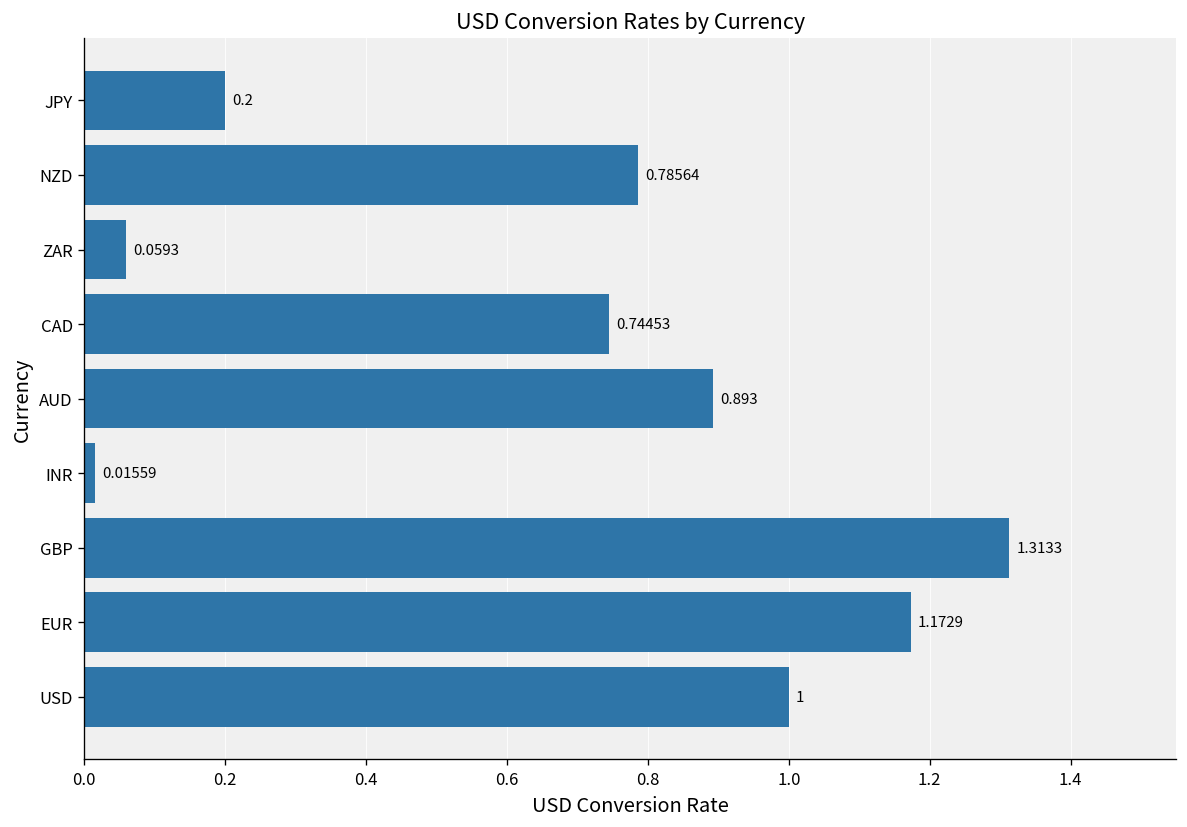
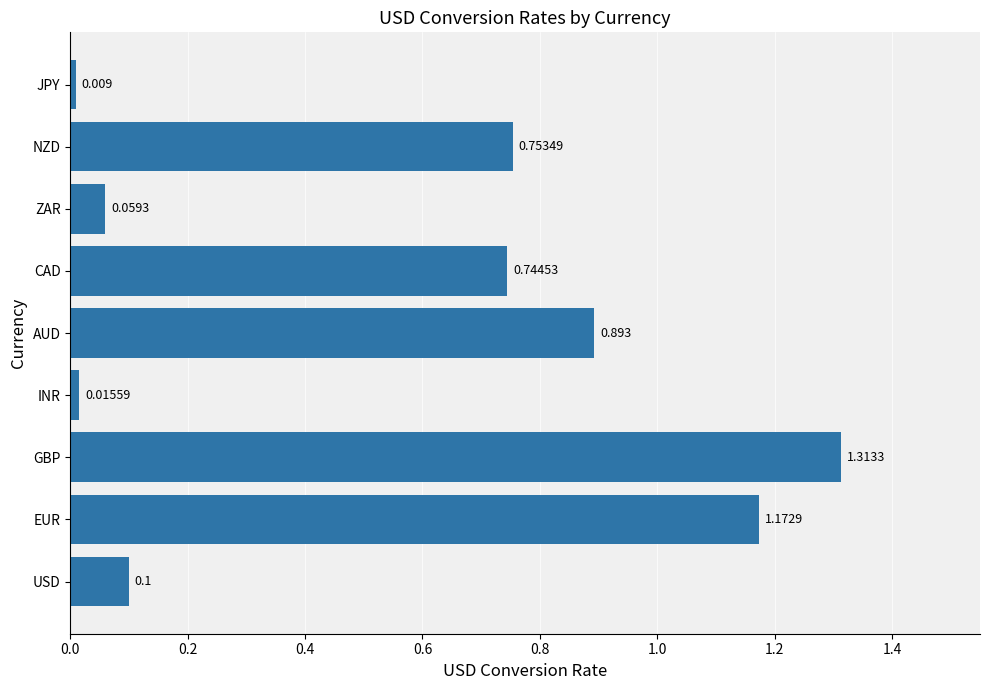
JPY: 0.2 -> 0.009
NZD: 0.78564 -> 0.75349
USD: 1 -> 0.1
